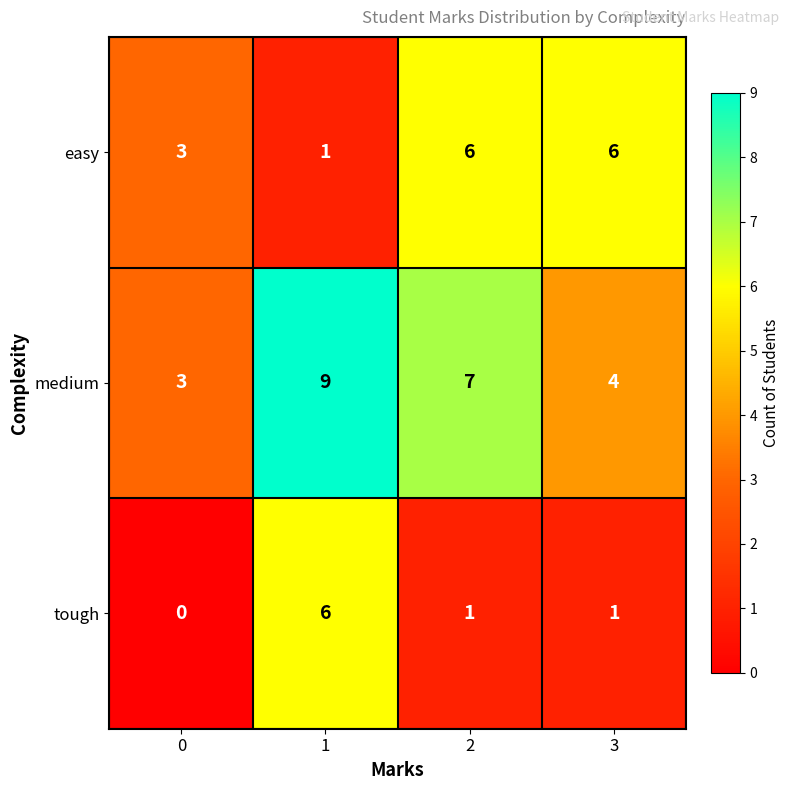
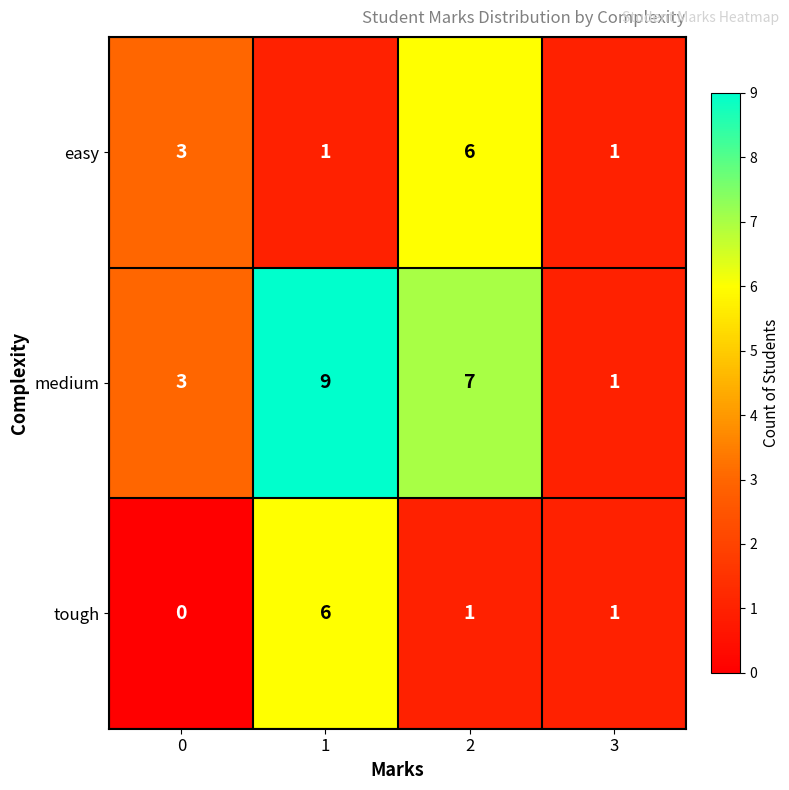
easy, 3: 6 -> 1
medium, 3: 4 -> 1
